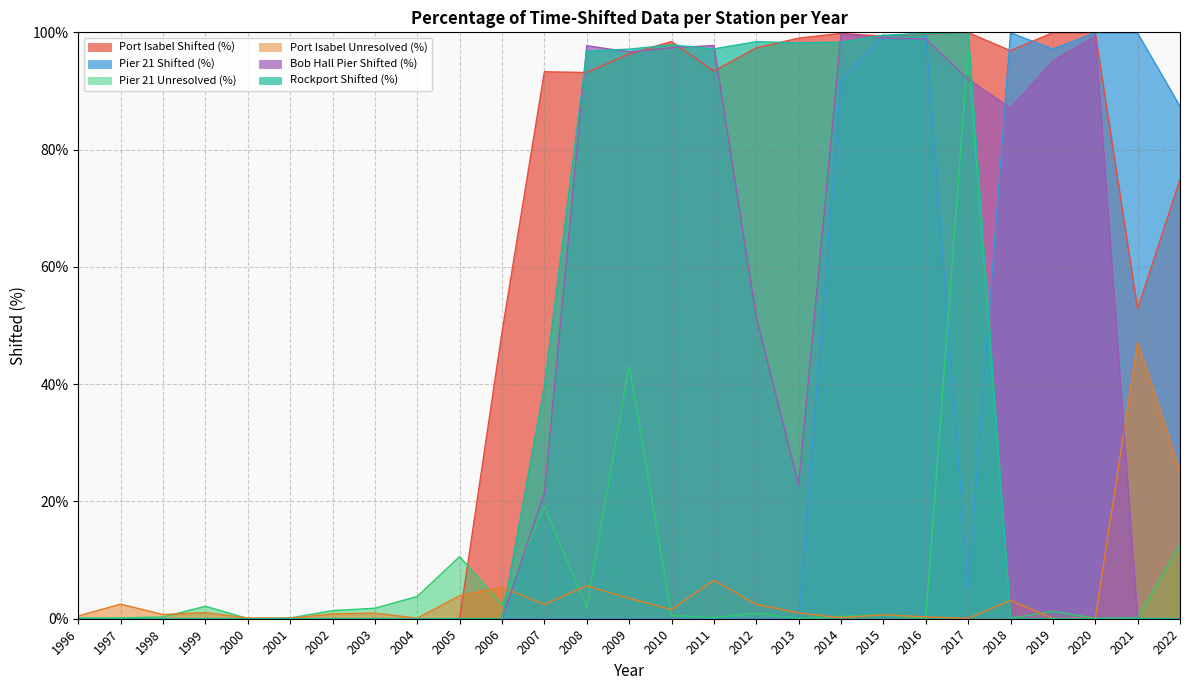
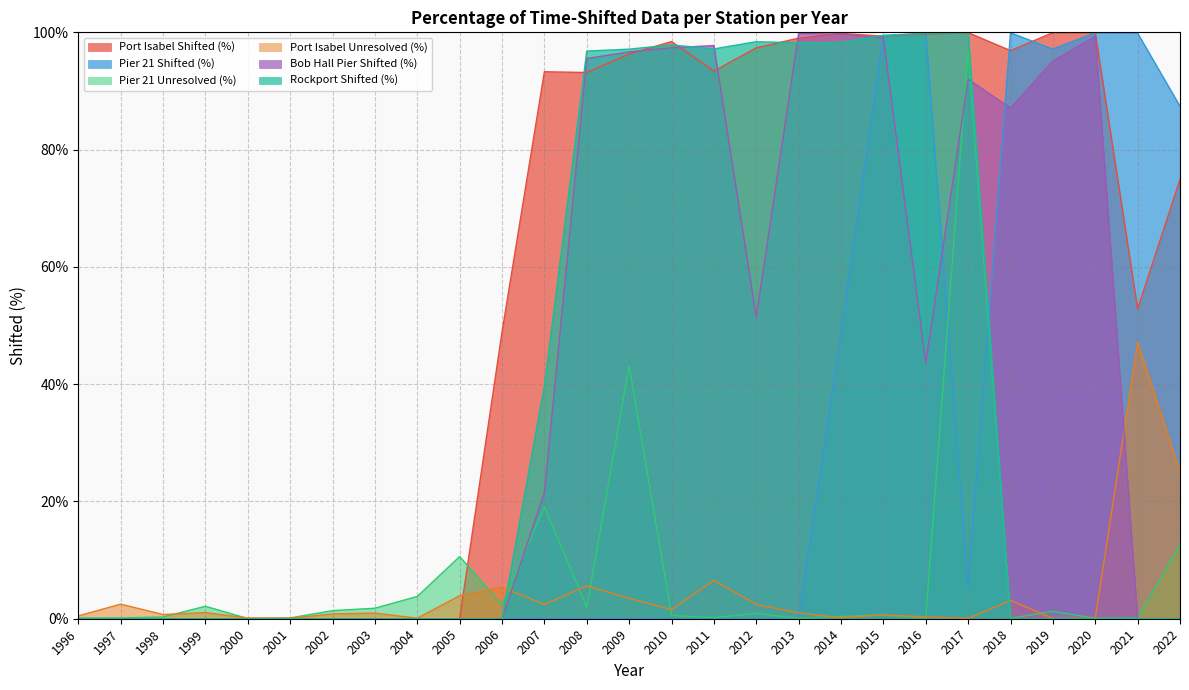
Bob Hall Pier Shifted (%), 2008: 98% -> 96%
Bob Hall Pier Shifted (%), 2013: 23% -> 100%
Pier 21 Shifted (%), 2014: 92% -> 49%
Bob Hall Pier Shifted (%), 2016: 99% -> 44%
